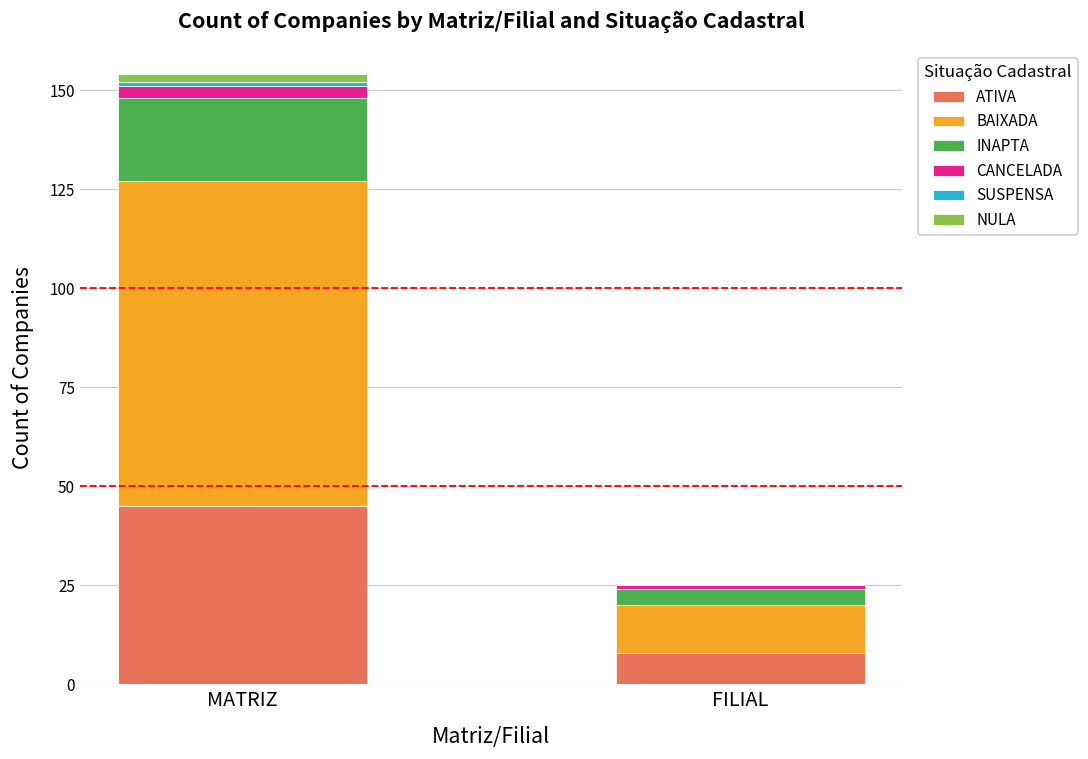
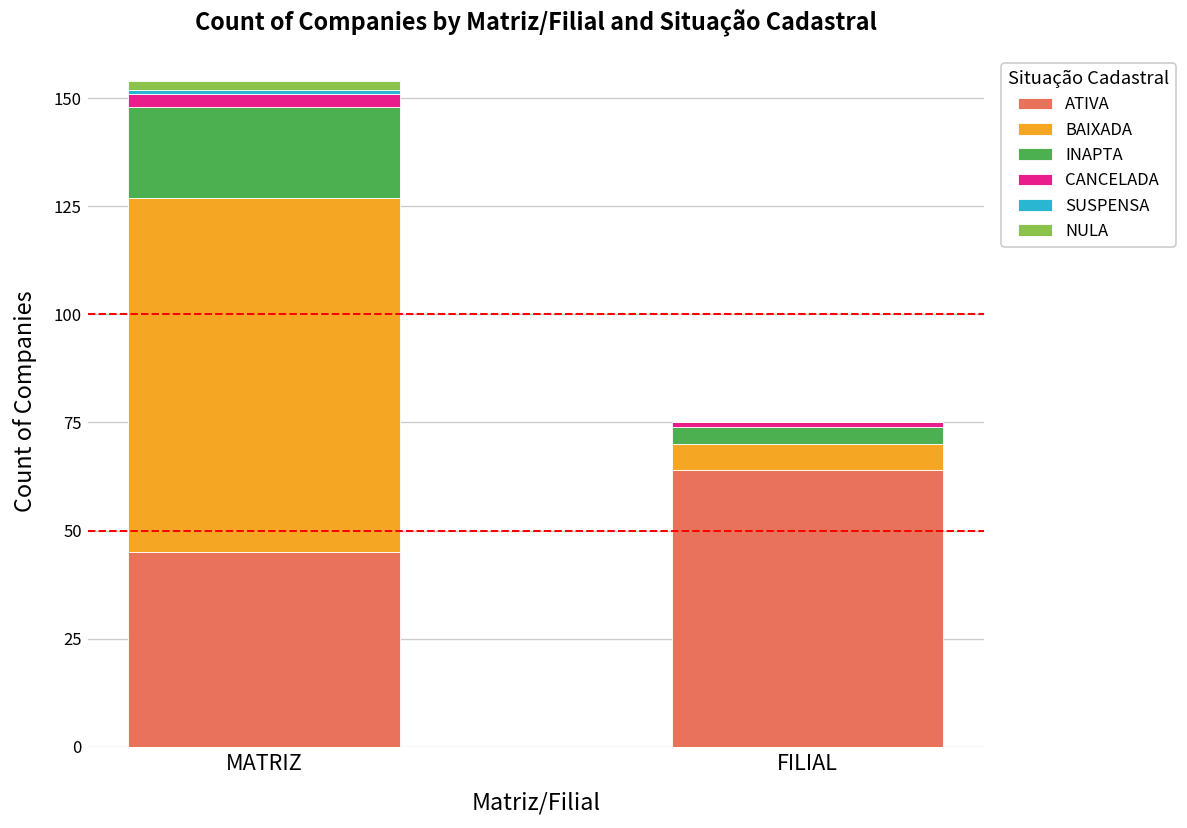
ATIVA, FILIAL: 8 -> 64
BAIXADA, FILIAL: 12 -> 6
